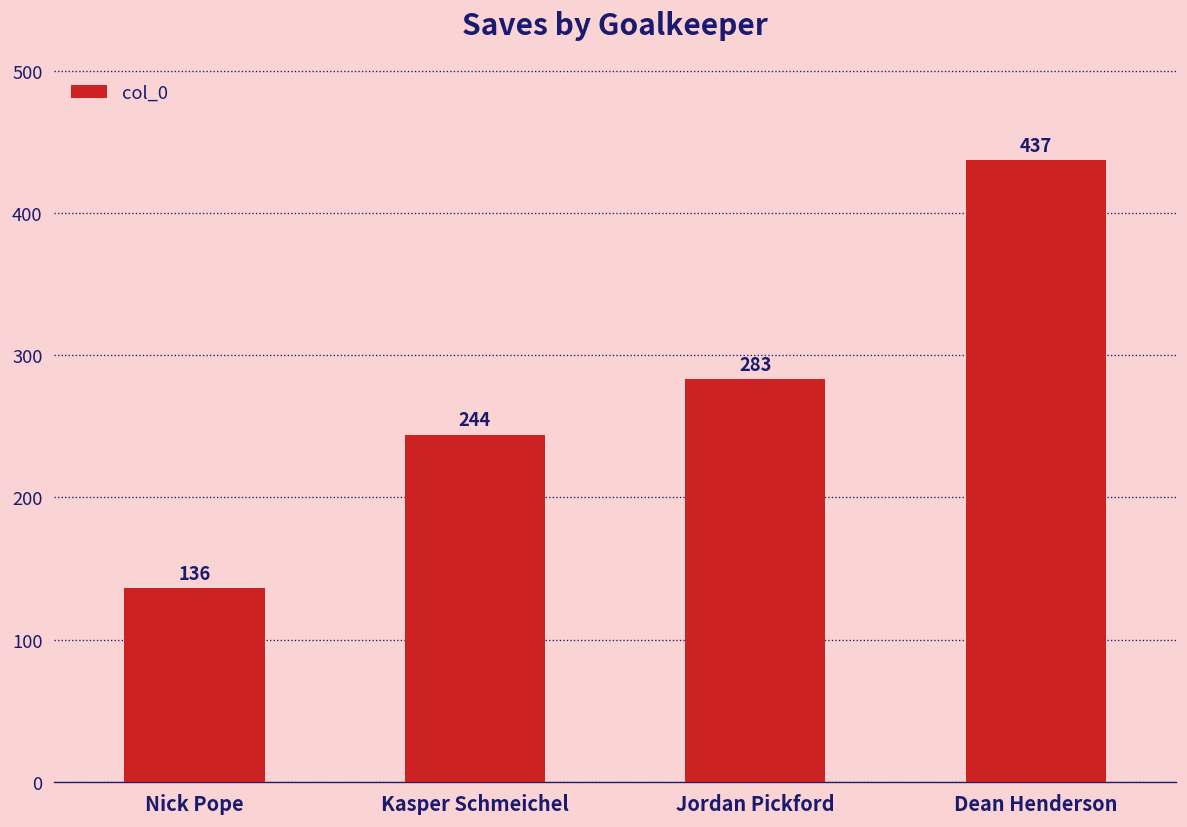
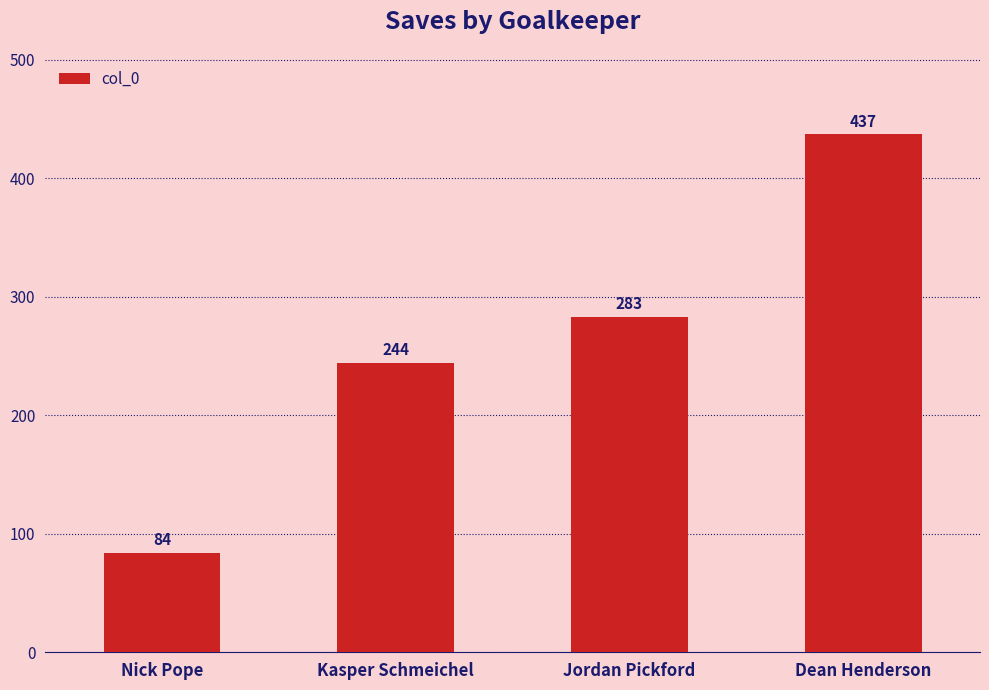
Nick Pope: 136 -> 84
